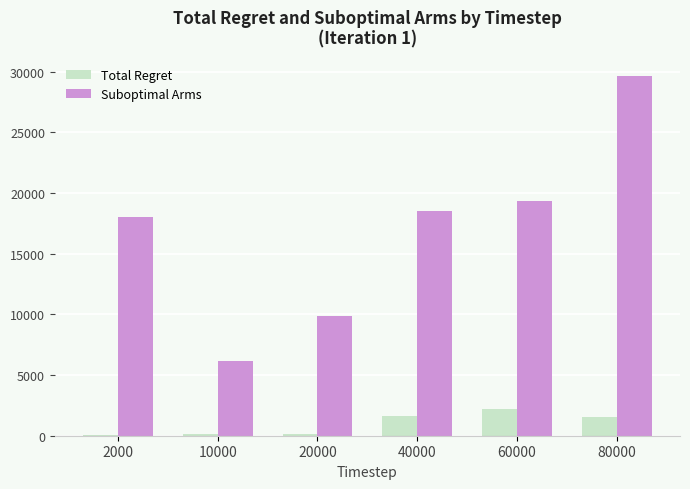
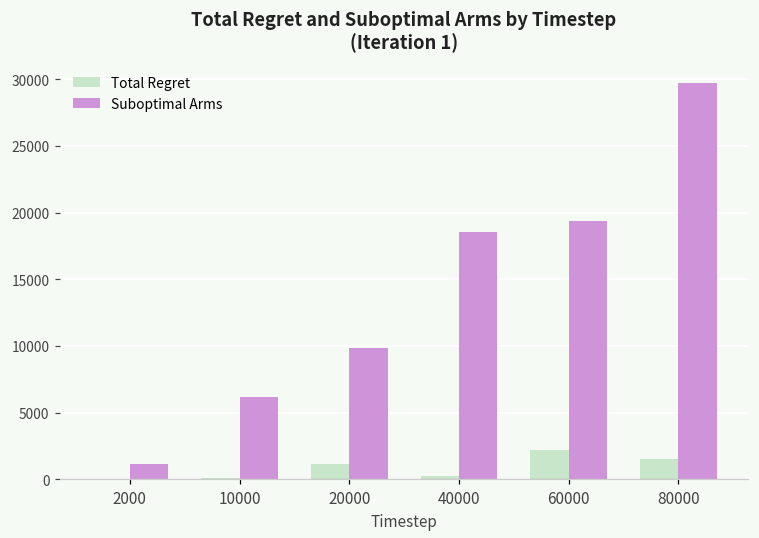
Suboptimal Arms, 2000: 18100 -> 1200
Total Regret, 20000: 200 -> 1200
Total Regret, 40000: 1600 -> 200
